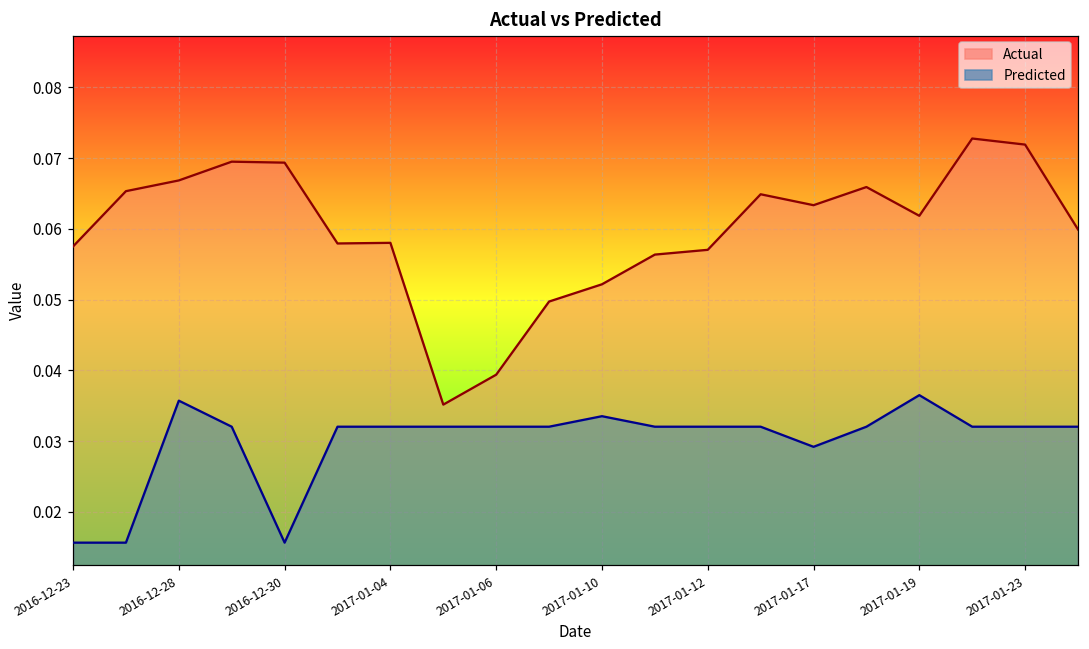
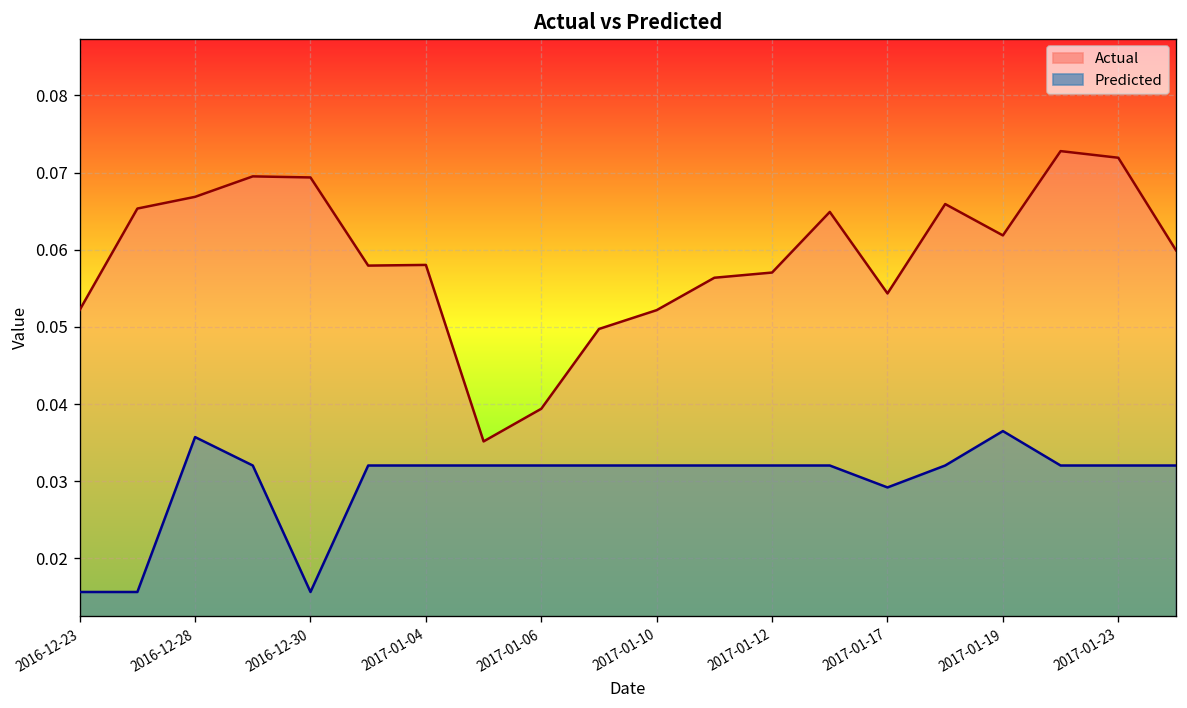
Actual, 2016-12-23: 0.058 -> 0.052
Predicted, 2017-01-10: 0.034 -> 0.032
Actual, 2017-01-17: 0.063 -> 0.054
